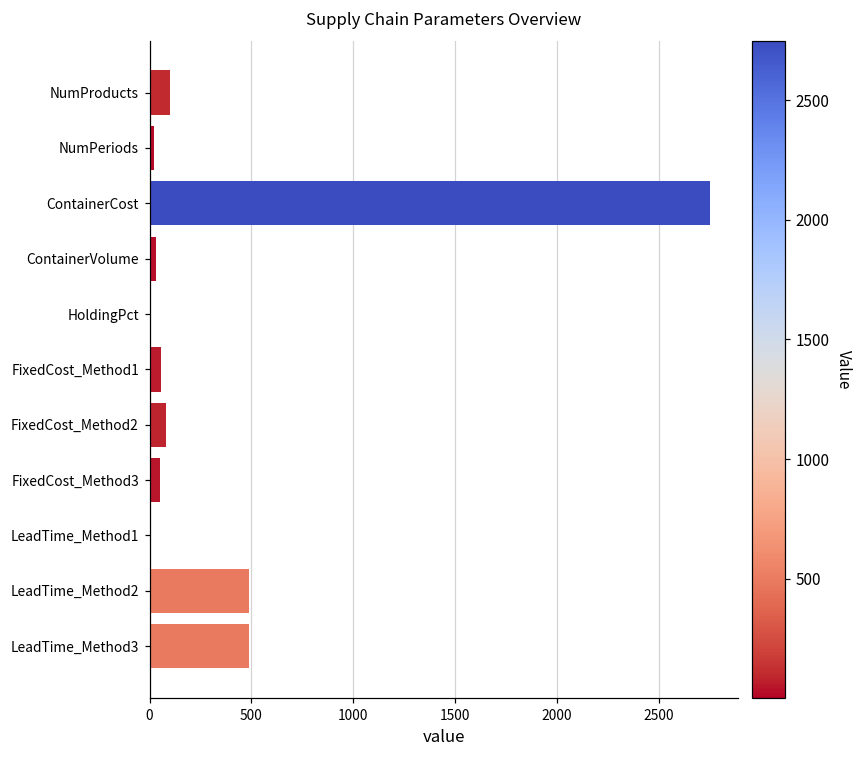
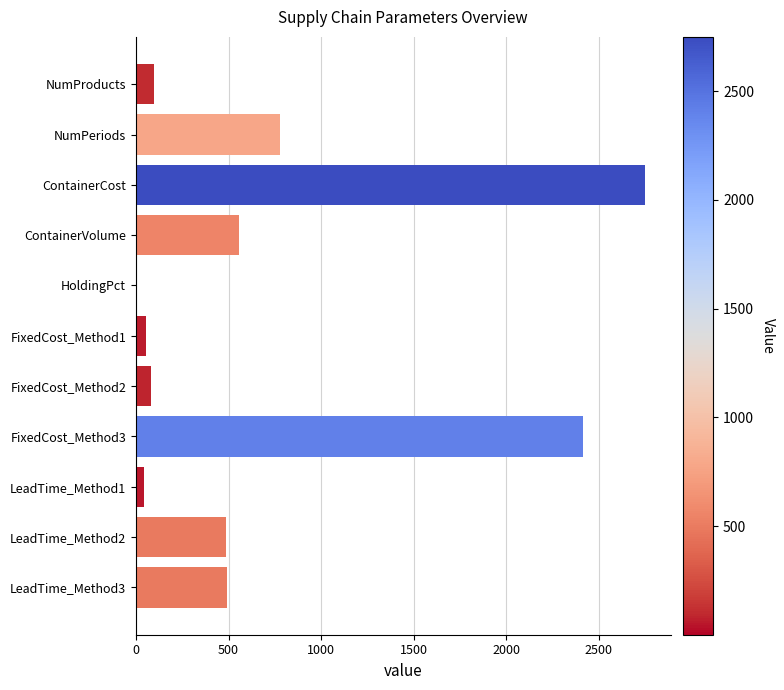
NumPeriods: 20 -> 780
ContainerVolume: 30 -> 560
FixedCost_Method3: 50 -> 2410
LeadTime_Method1: 0 -> 50
